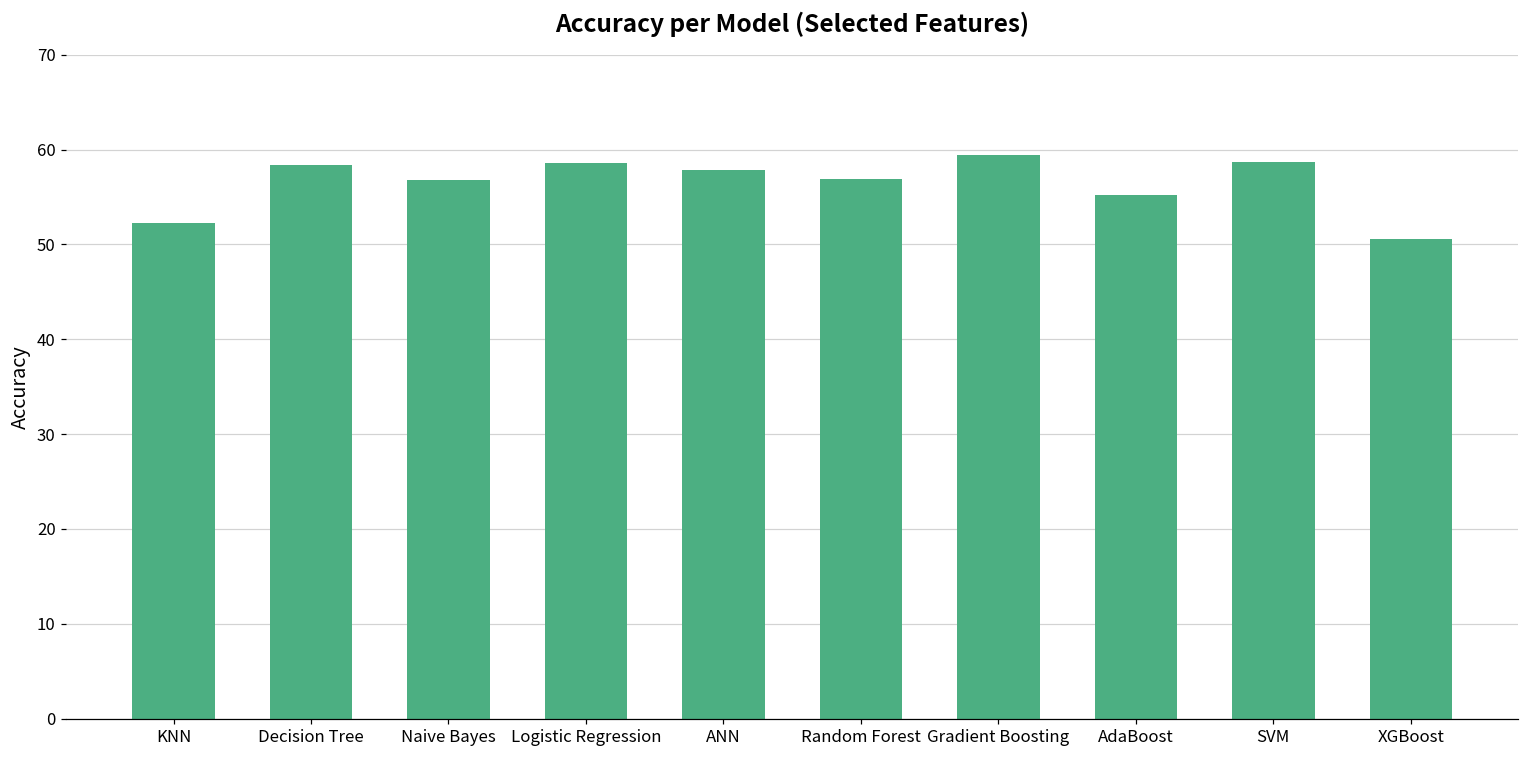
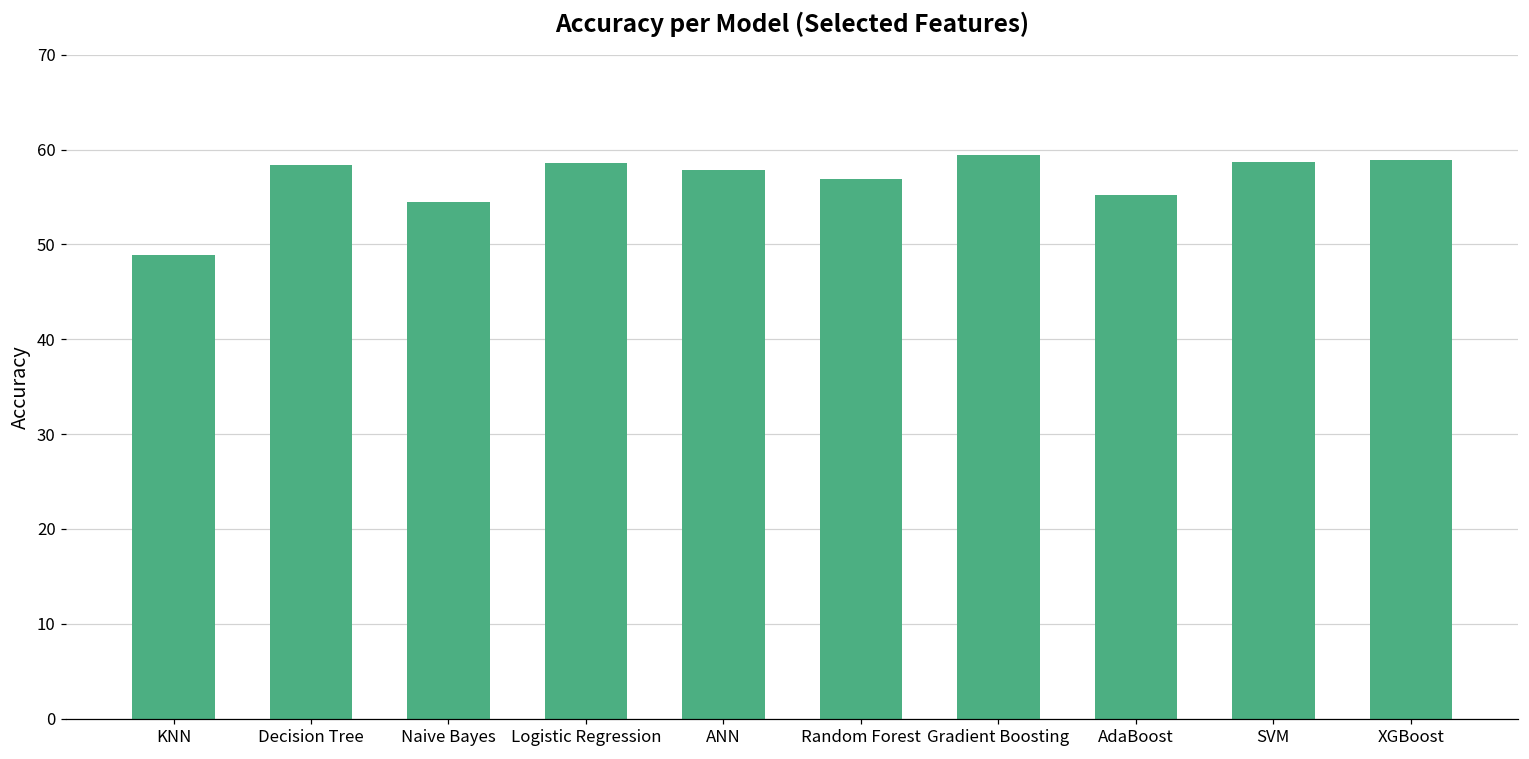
KNN: 52 -> 49
Naive Bayes: 57 -> 54
XGBoost: 51 -> 59
